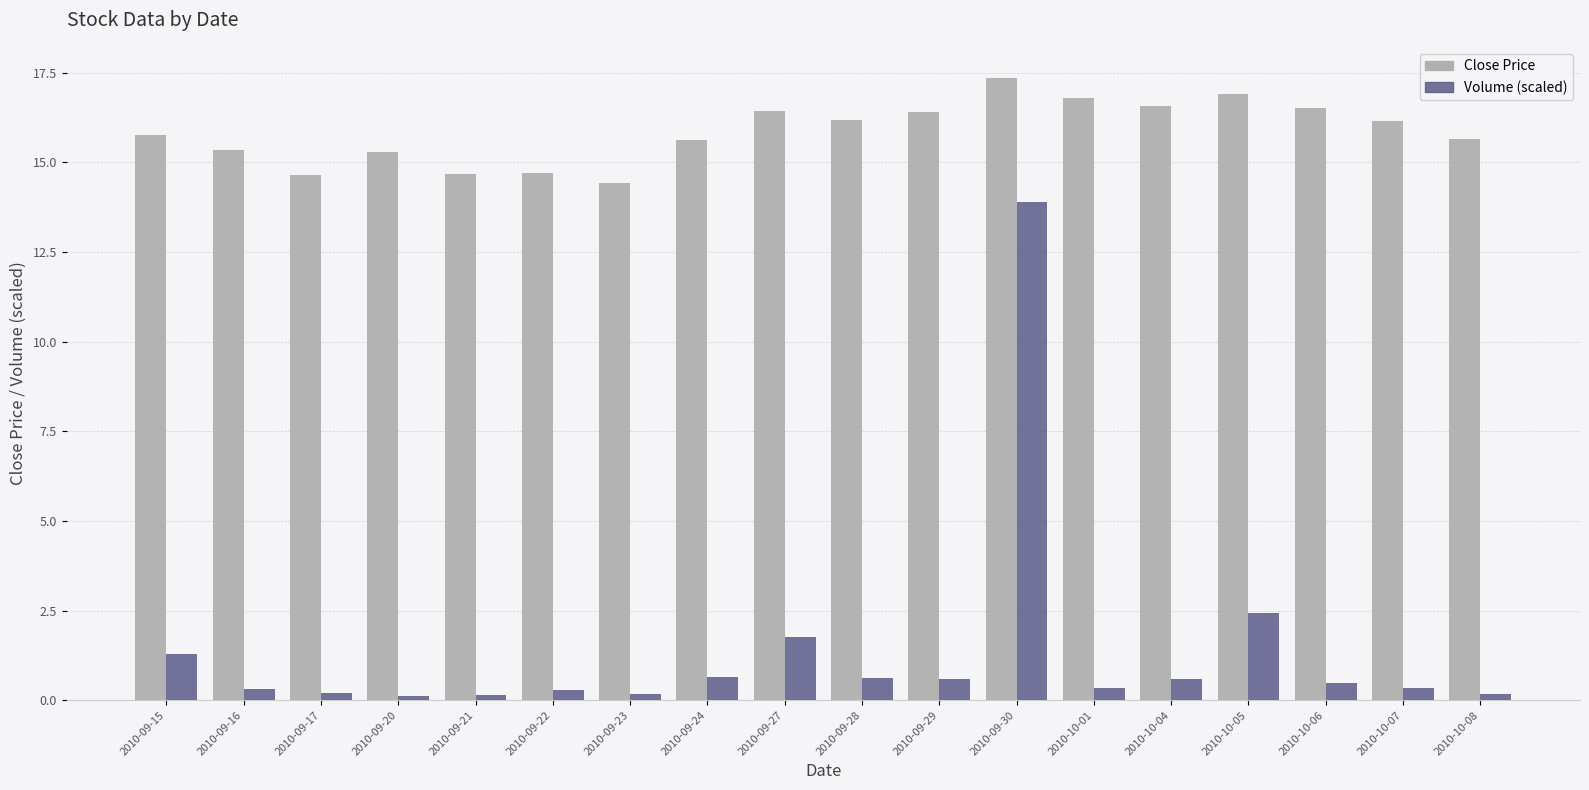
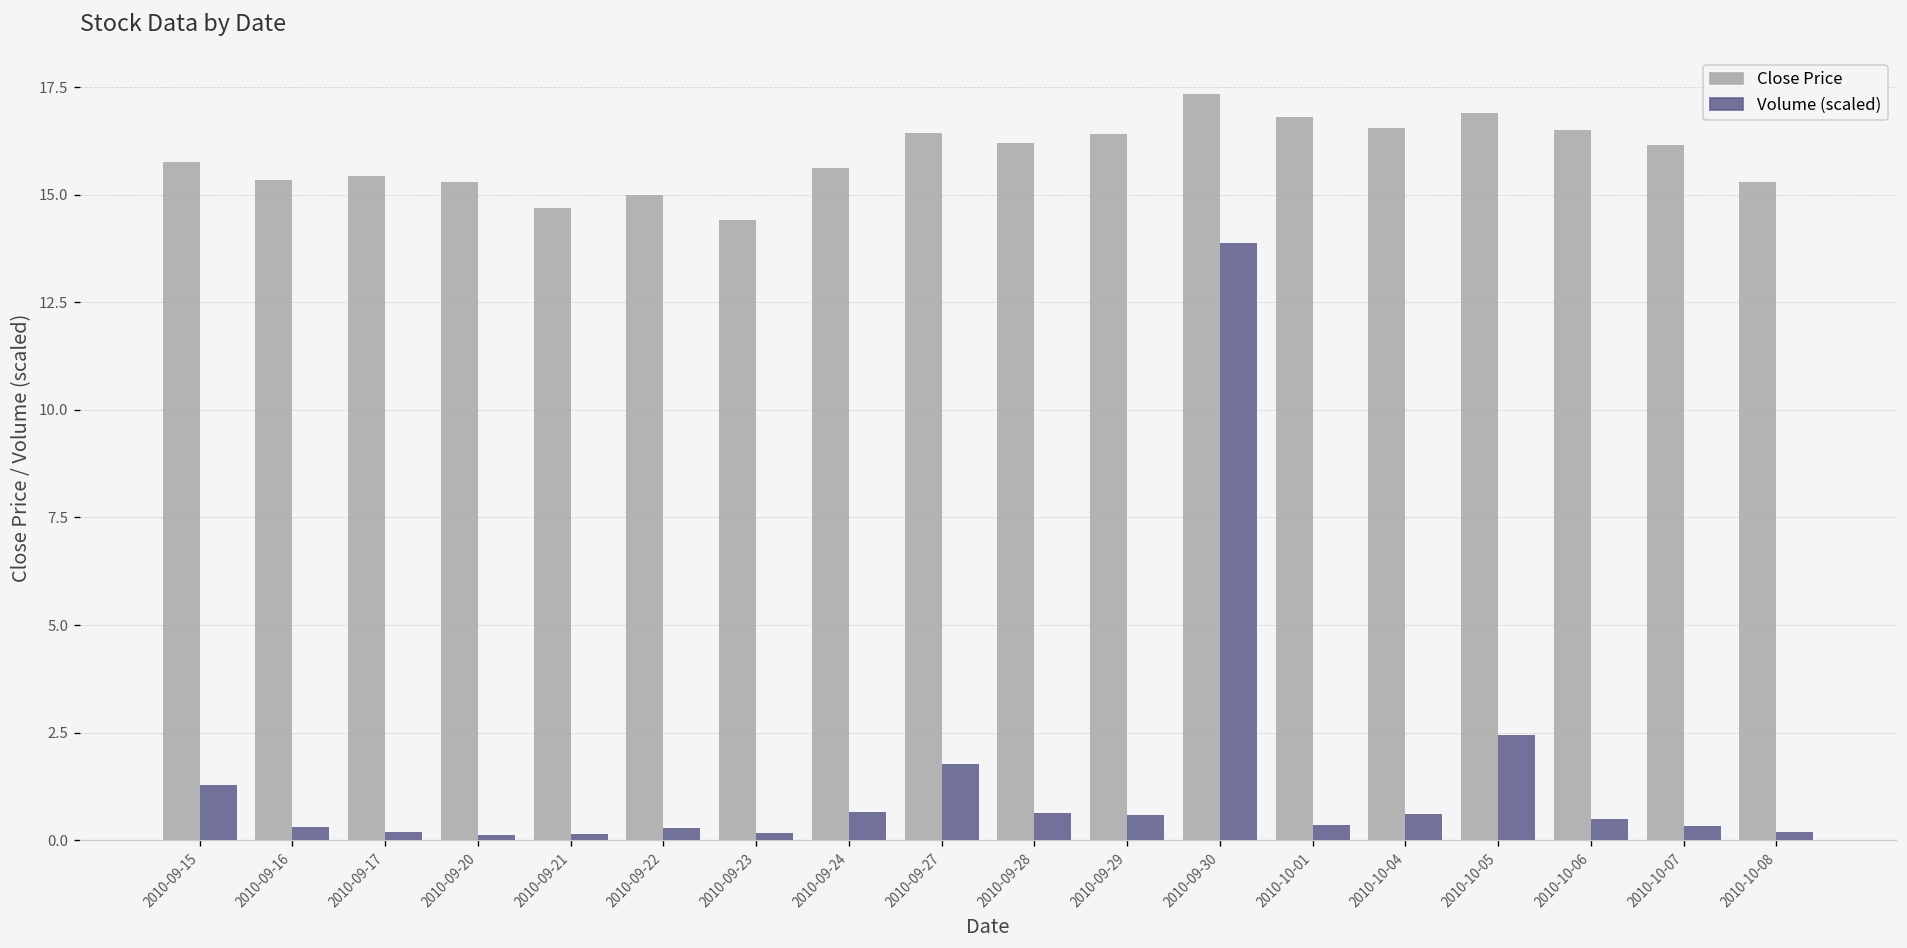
Close Price, 2010-09-17: 14.7 -> 15.4
Close Price, 2010-09-22: 14.7 -> 15.0
Close Price, 2010-10-08: 15.7 -> 15.3
